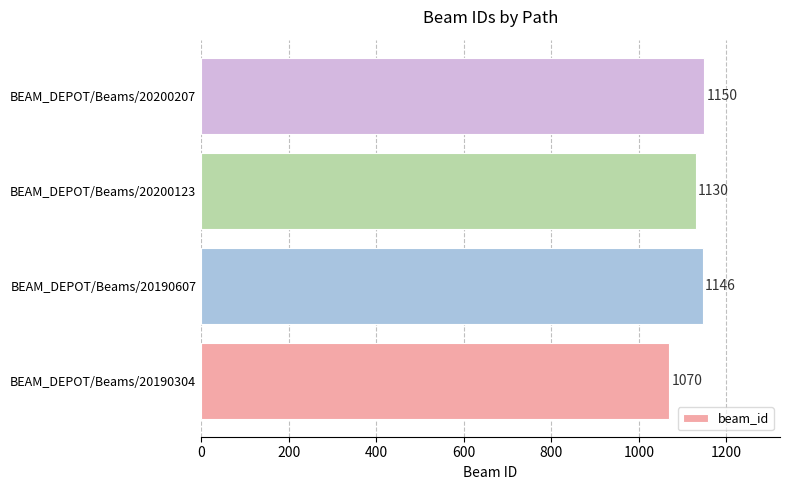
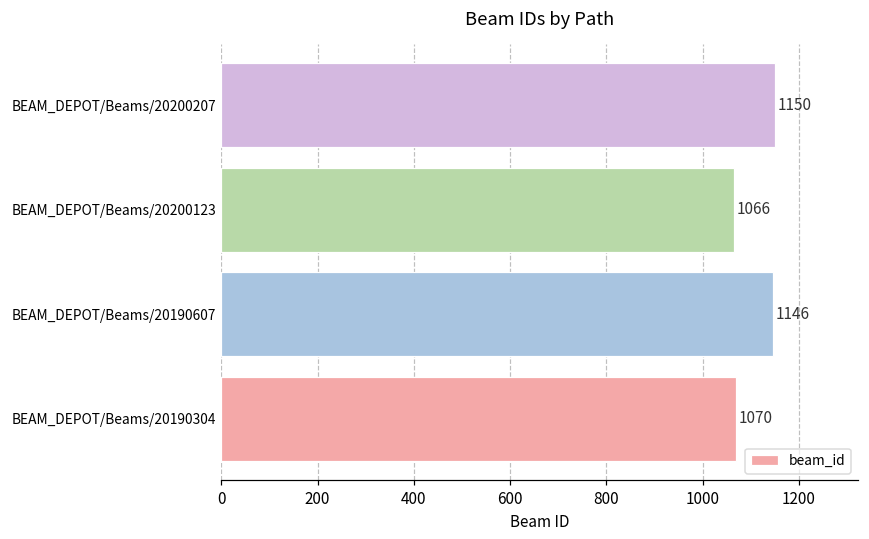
BEAM_DEPOT/Beams/20200123: 1130 -> 1066
